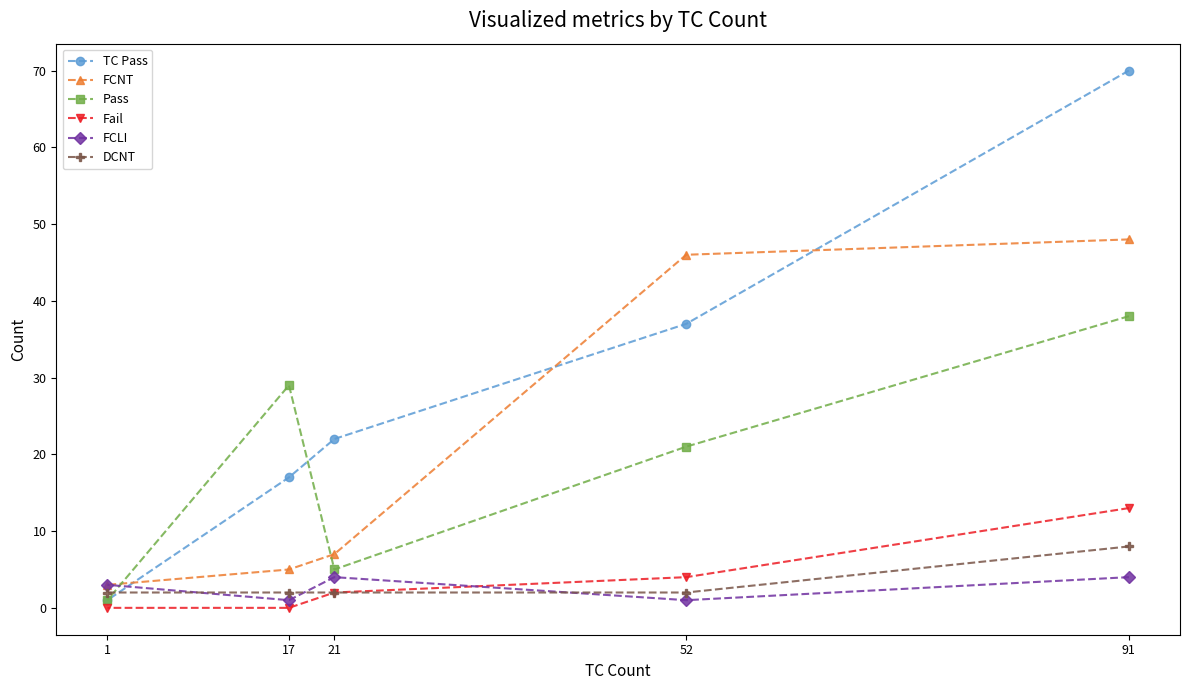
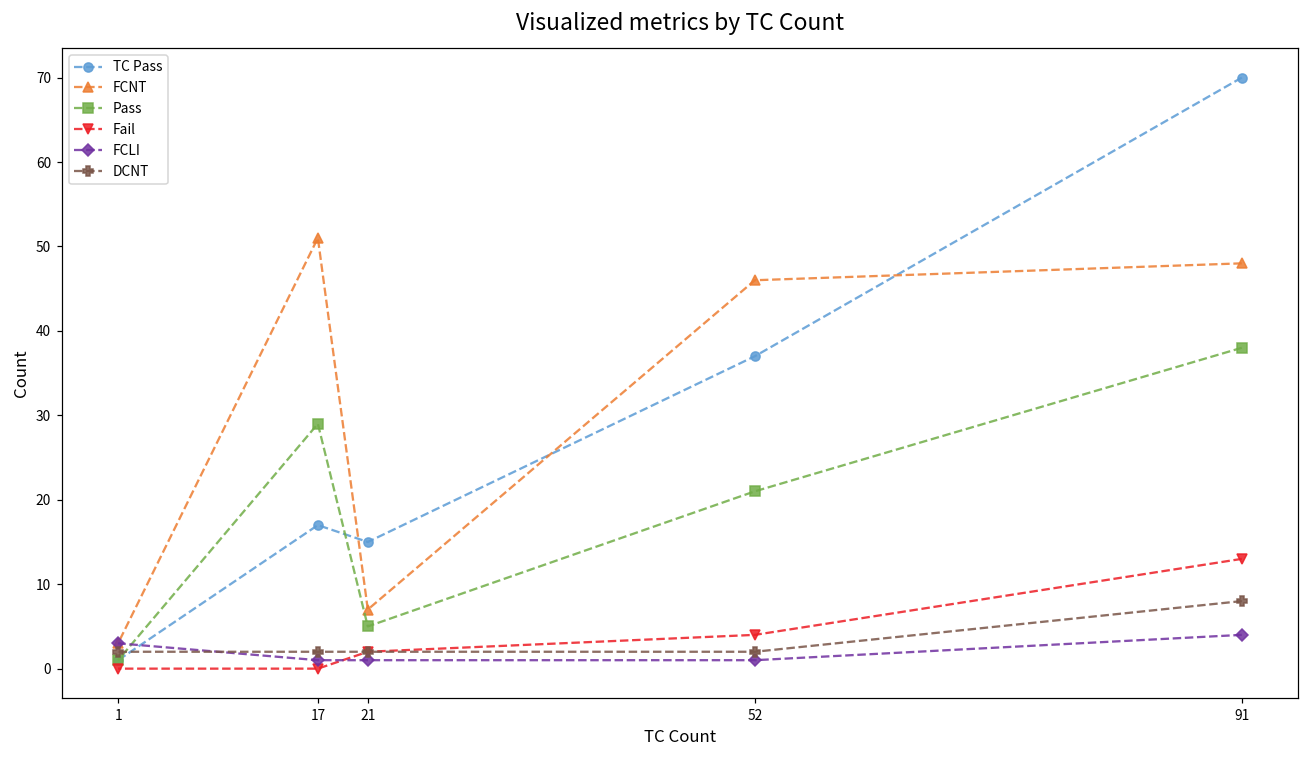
FCNT, 17: 5 -> 51
TC Pass, 21: 22 -> 15
FCLI, 21: 4 -> 1
